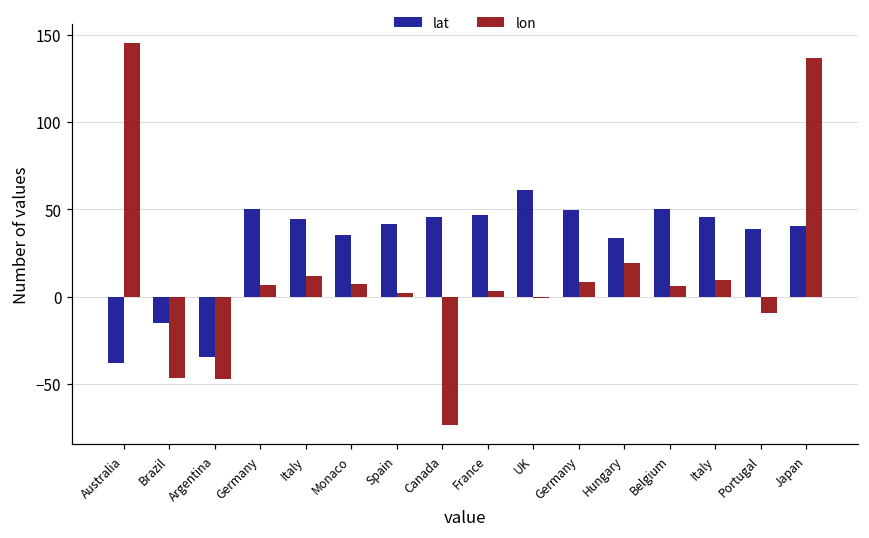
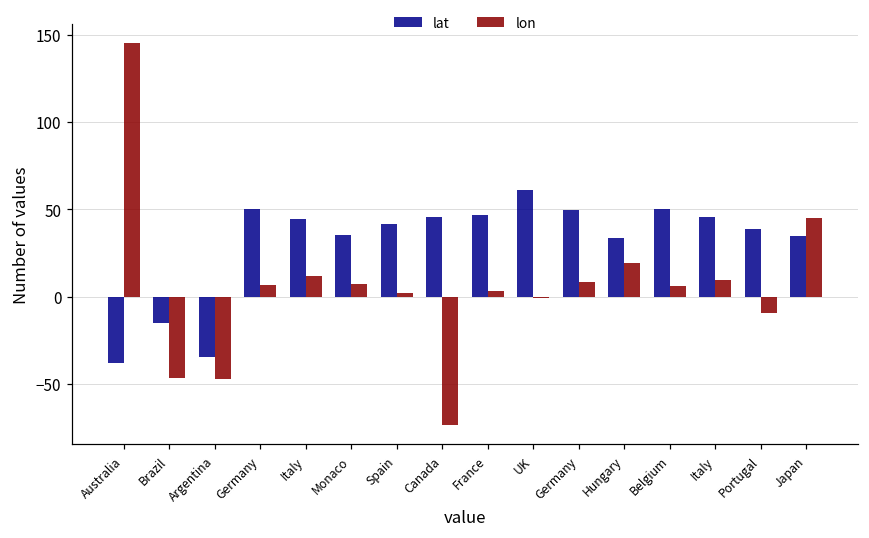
lat, Japan: 41 -> 35
lon, Japan: 137 -> 45
